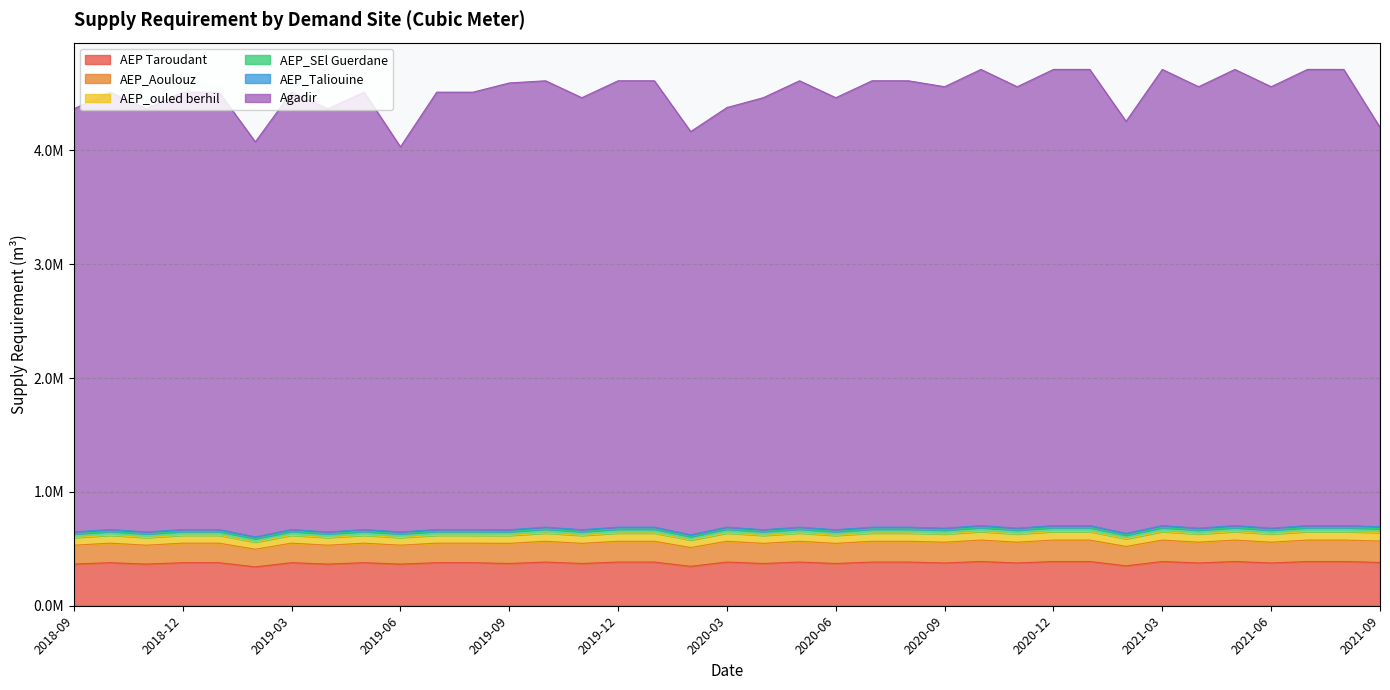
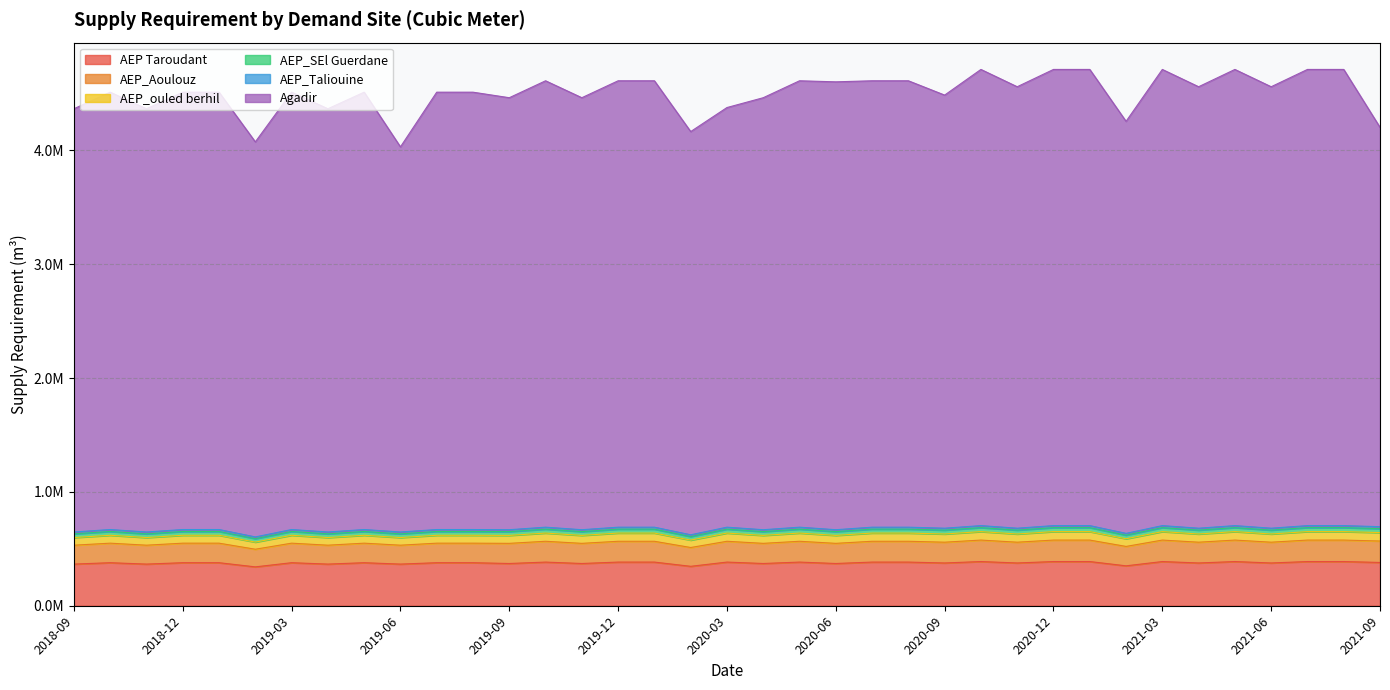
Agadir, 2019-09: 3920000 -> 3790000
Agadir, 2020-06: 3790000 -> 3930000
Agadir, 2020-09: 3880000 -> 3800000
